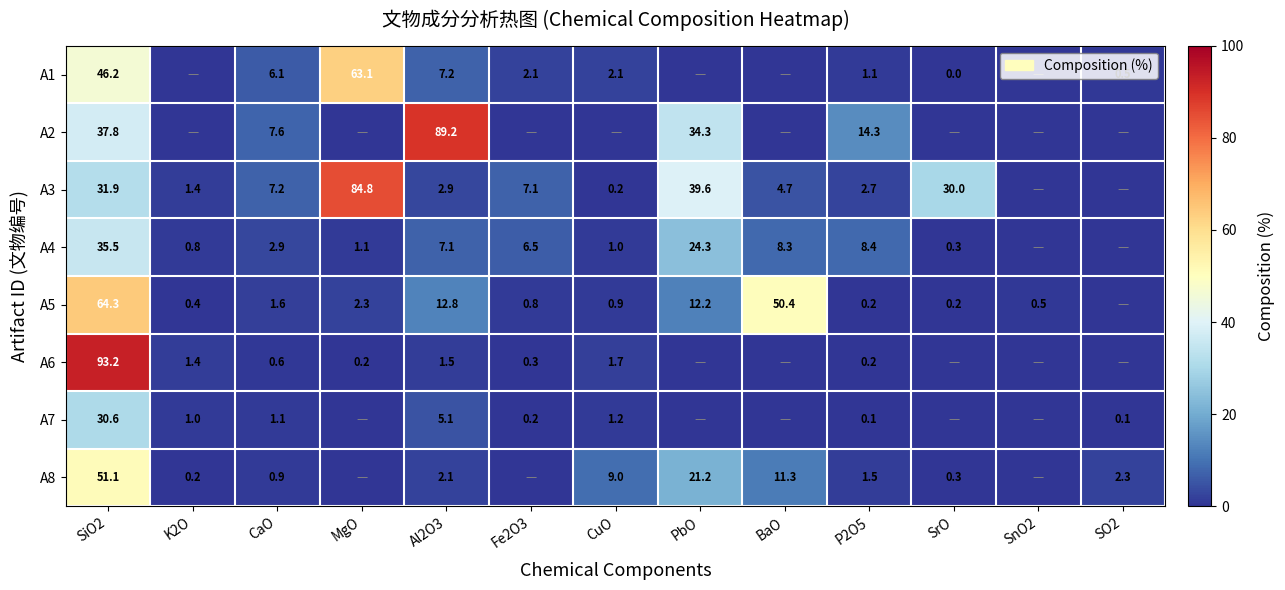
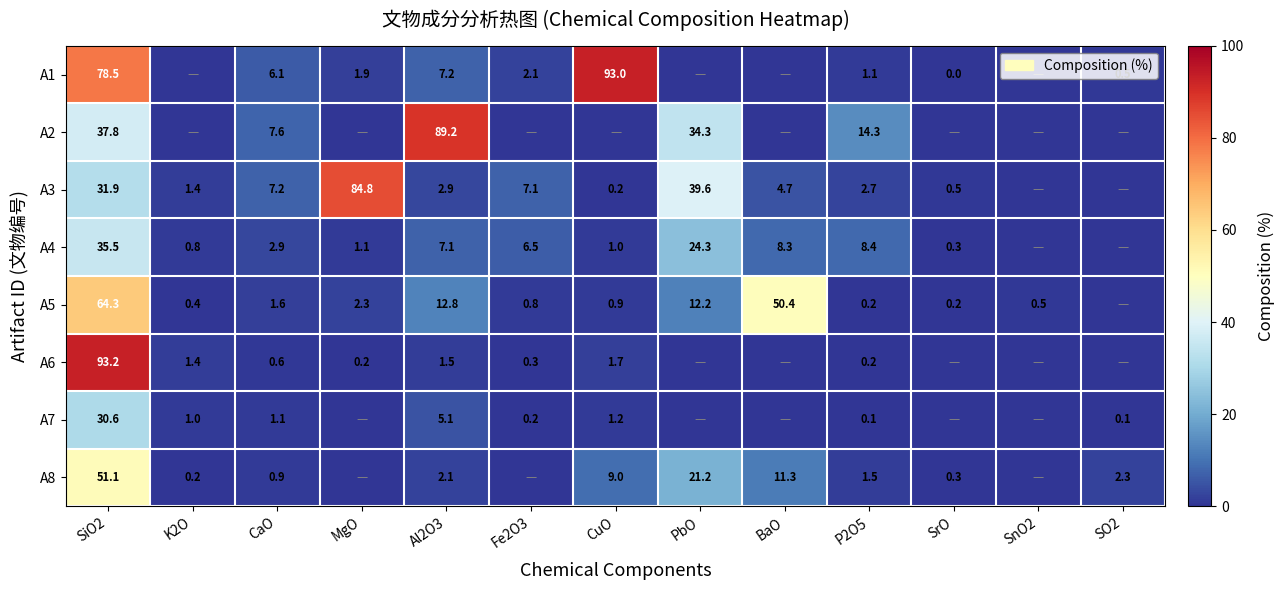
A1, SiO2: 46.2 -> 78.5
A1, MgO: 63.1 -> 1.9
A1, CuO: 2.1 -> 93.0
A3, SrO: 30.0 -> 0.5
